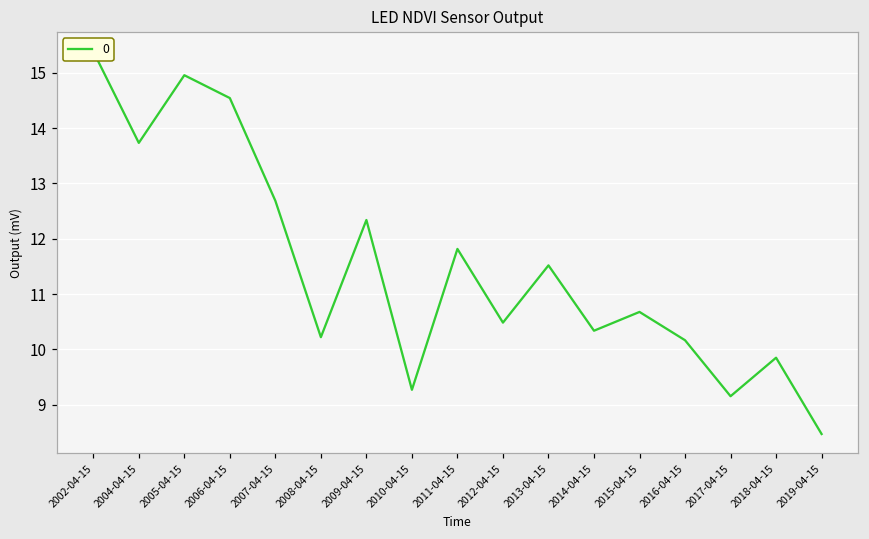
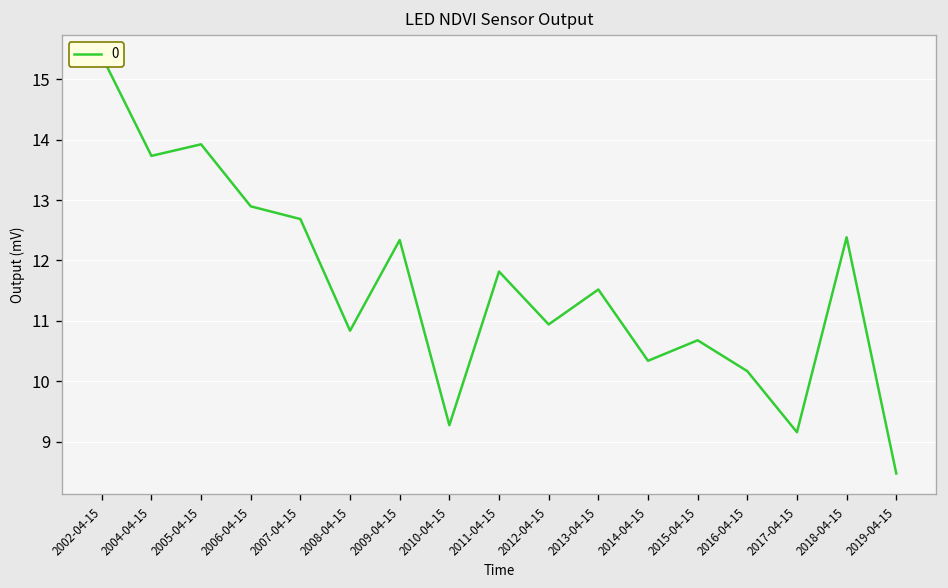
2005-04-15: 15.0 -> 13.9
2006-04-15: 14.5 -> 12.9
2008-04-15: 10.2 -> 10.8
2012-04-15: 10.5 -> 10.9
2018-04-15: 9.9 -> 12.4
